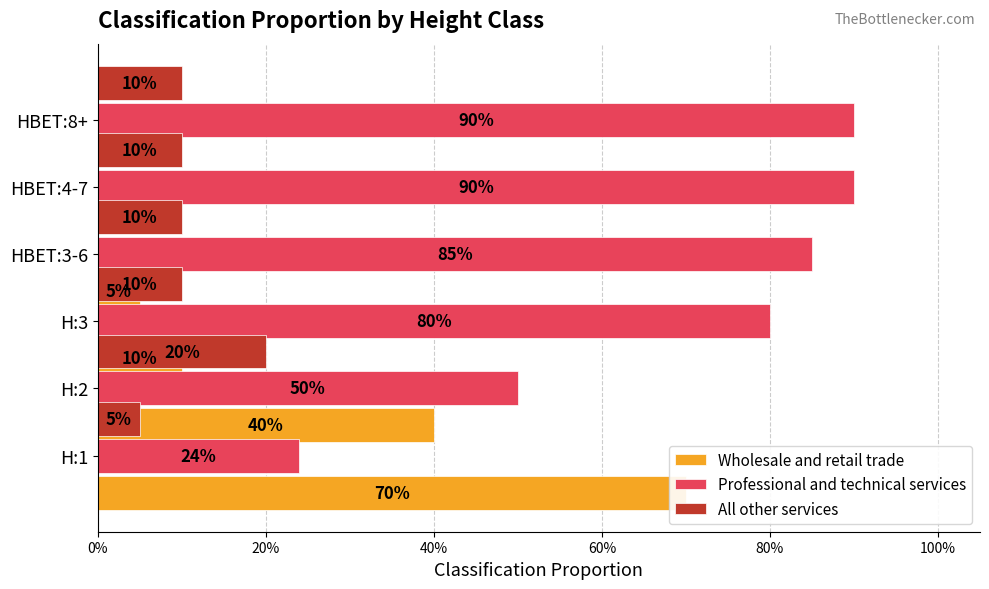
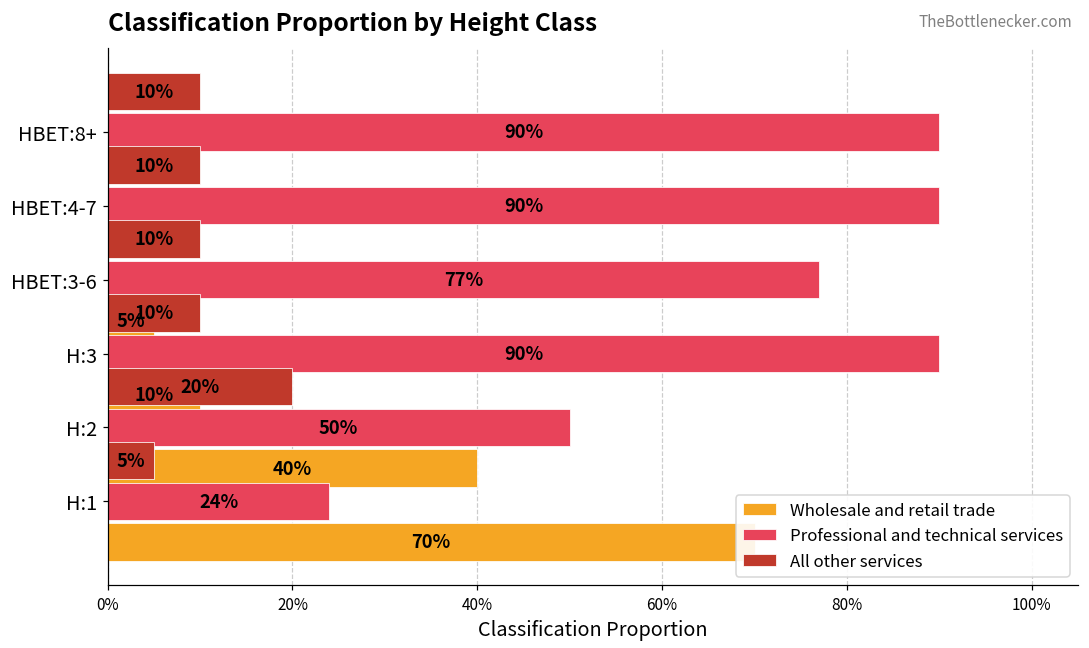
Professional and technical services, HBET:3-6: 85% -> 77%
Professional and technical services, H:3: 80% -> 90%
